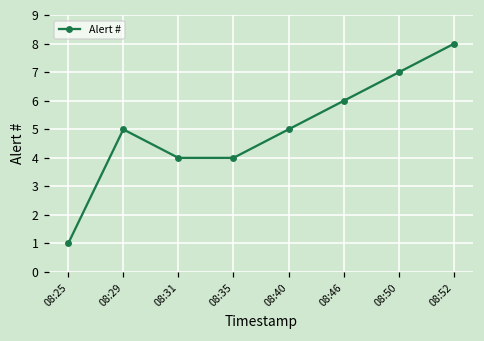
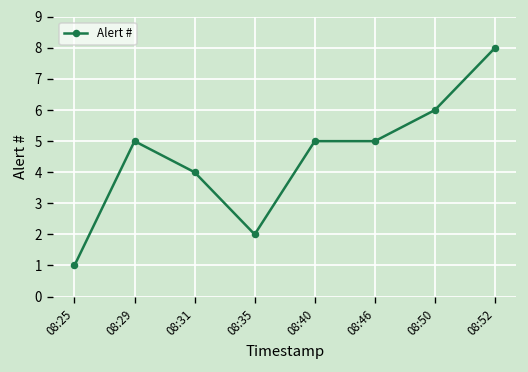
08:35: 4 -> 2
08:46: 6 -> 5
08:50: 7 -> 6
